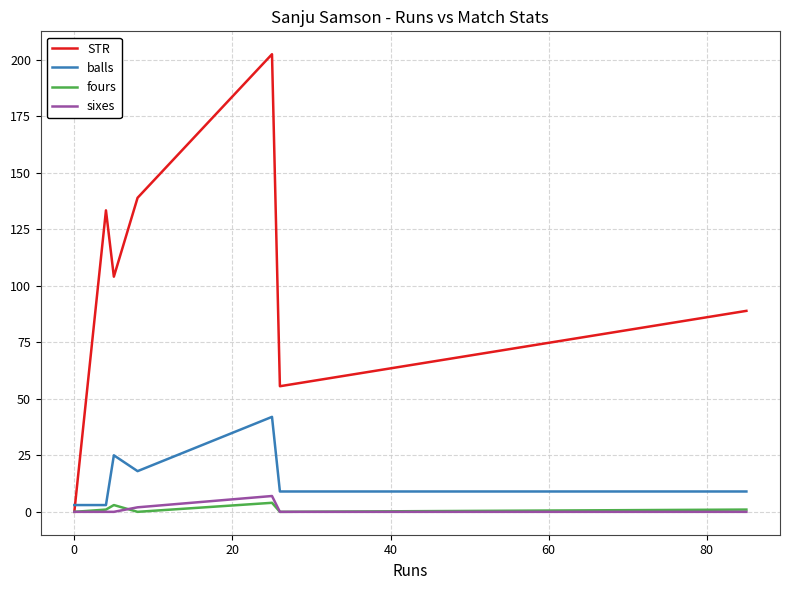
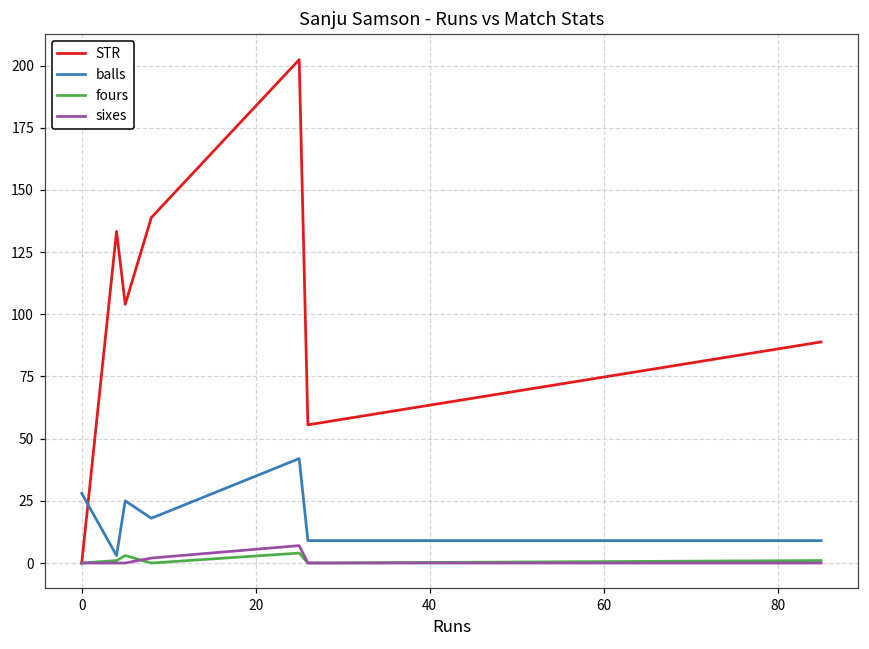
balls, 0: 3 -> 28
